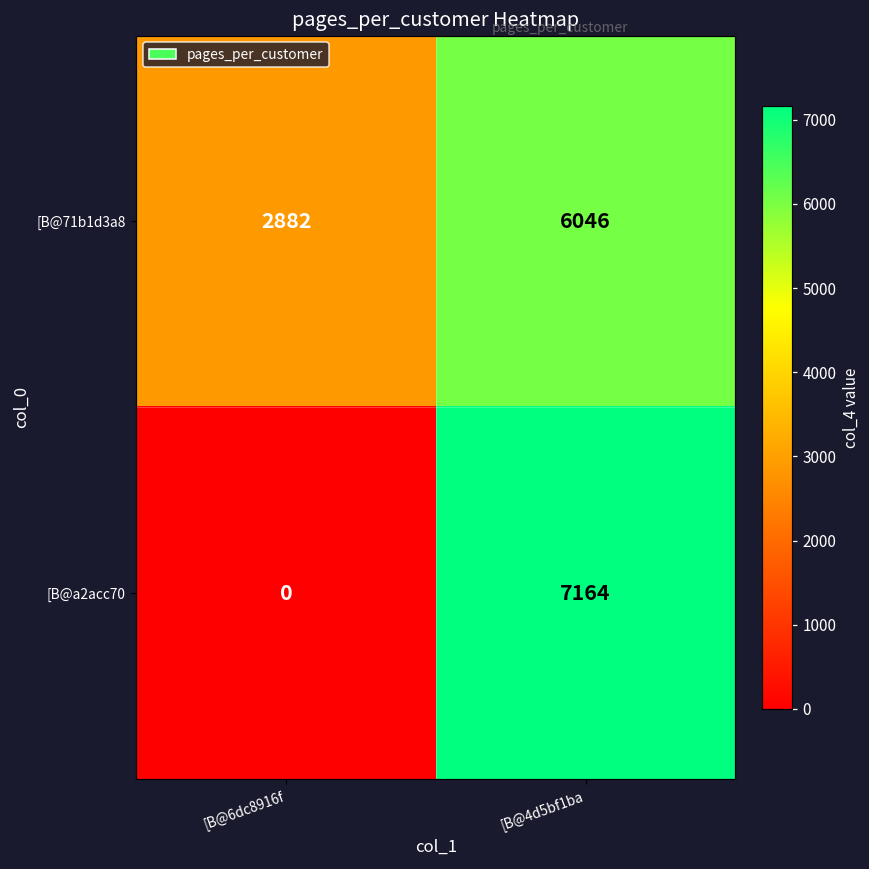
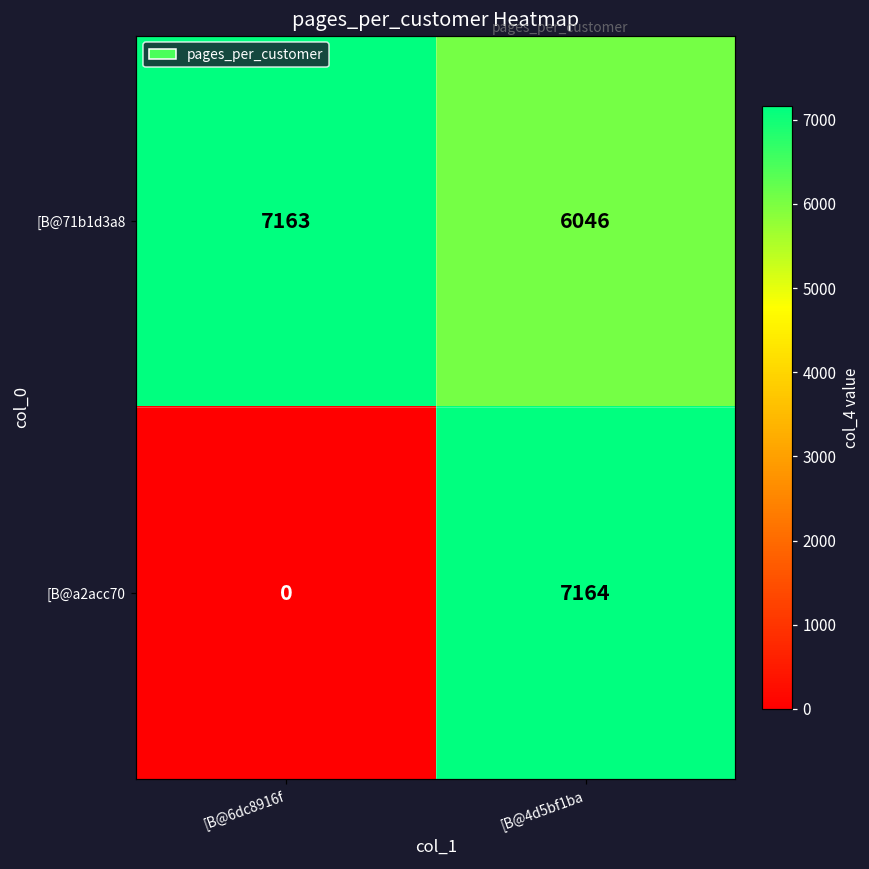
[B@71b1d3a8, [B@6dc8916f: 2882 -> 7163
